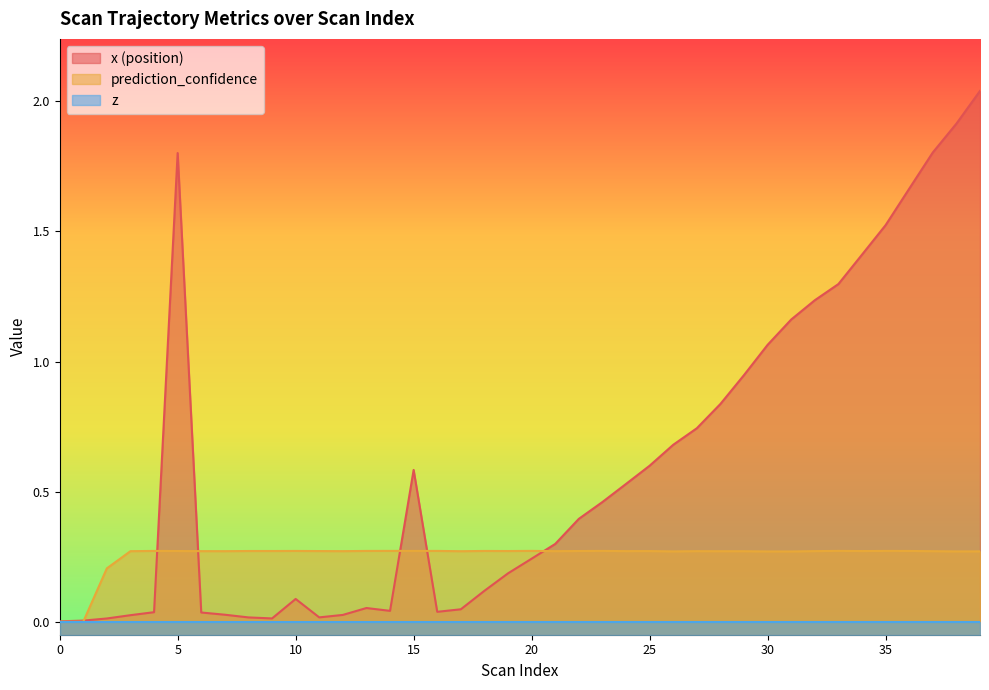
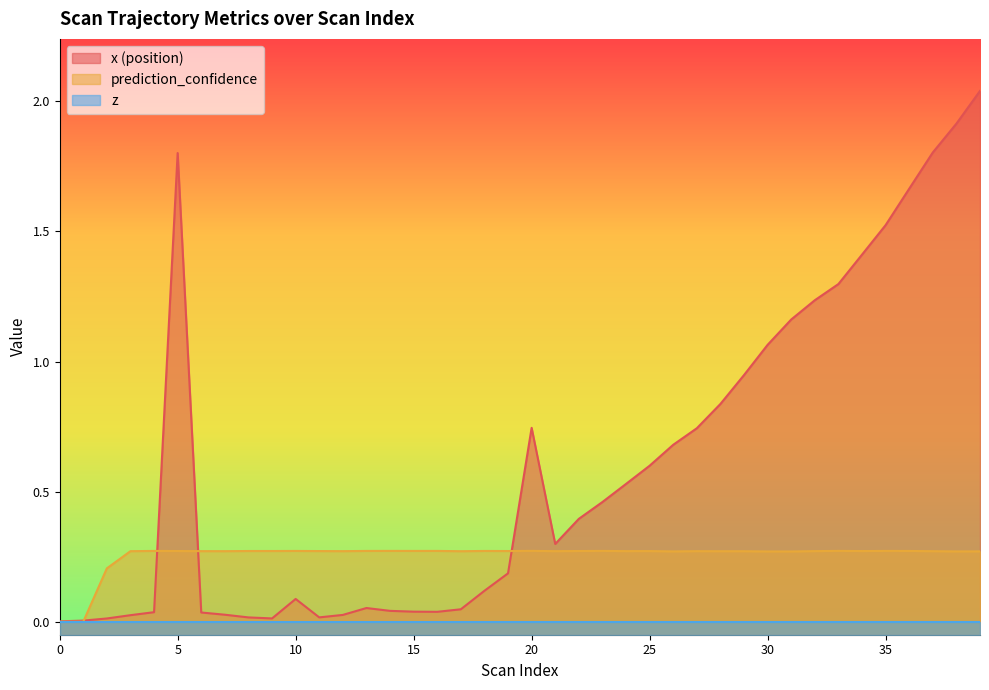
x (position), 15: 0.58 -> 0.04
x (position), 20: 0.24 -> 0.75
